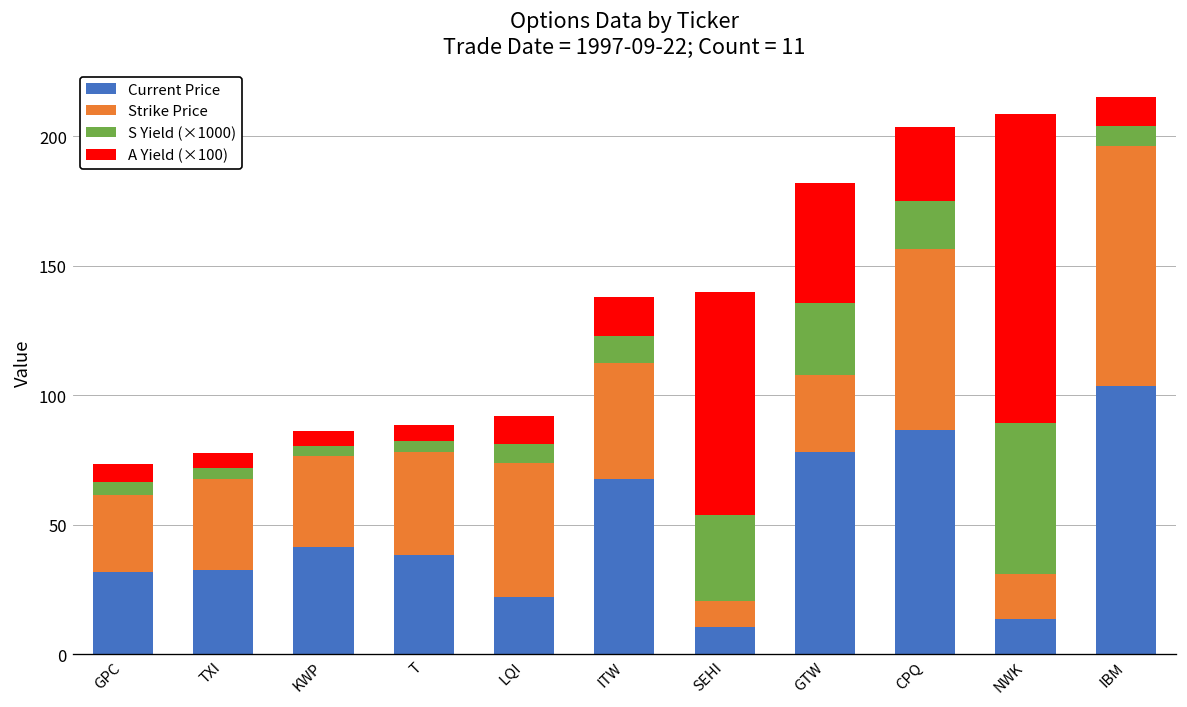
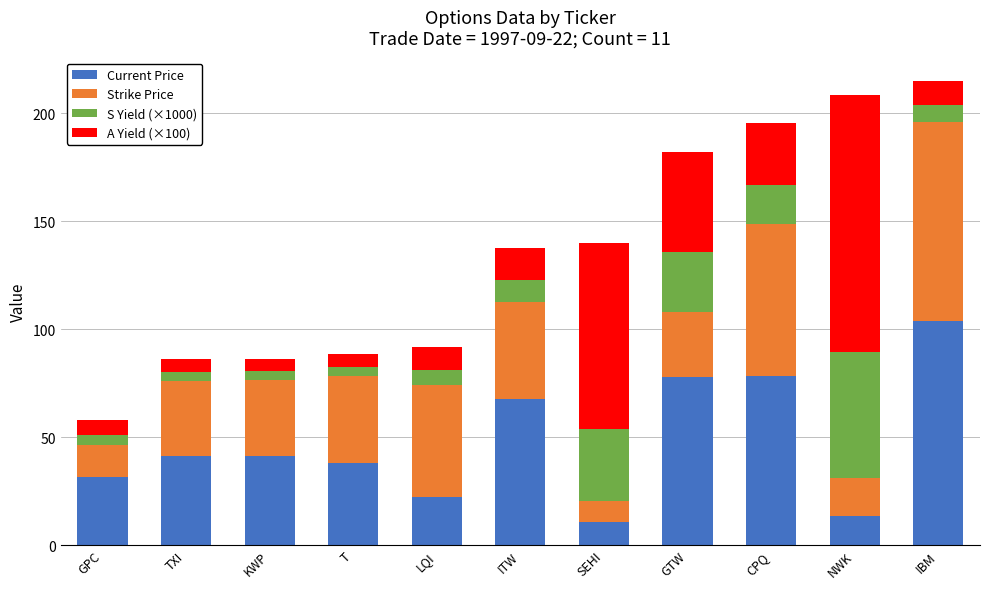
Strike Price, GPC: 30 -> 15
Current Price, TXI: 33 -> 41
Current Price, CPQ: 86 -> 78
